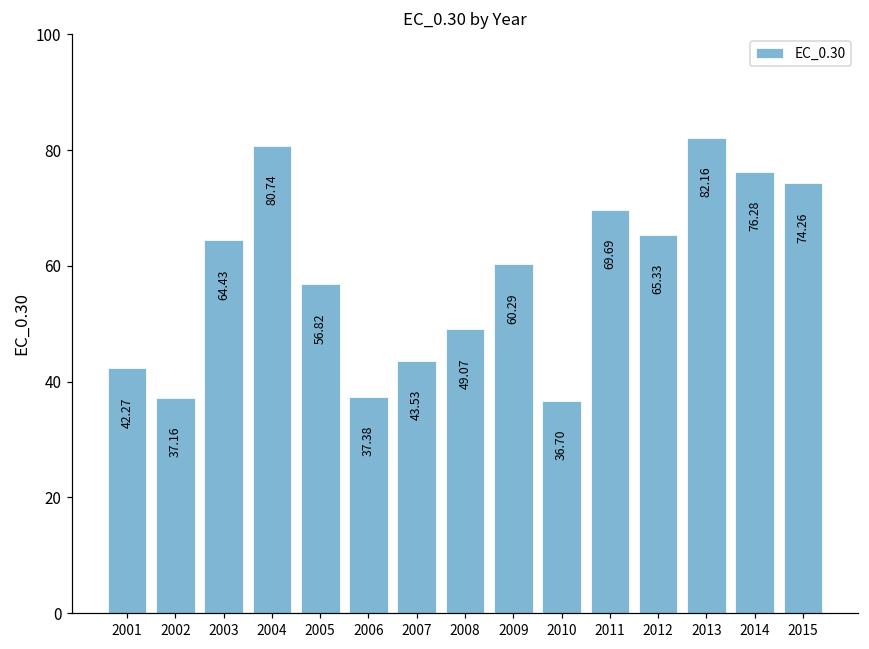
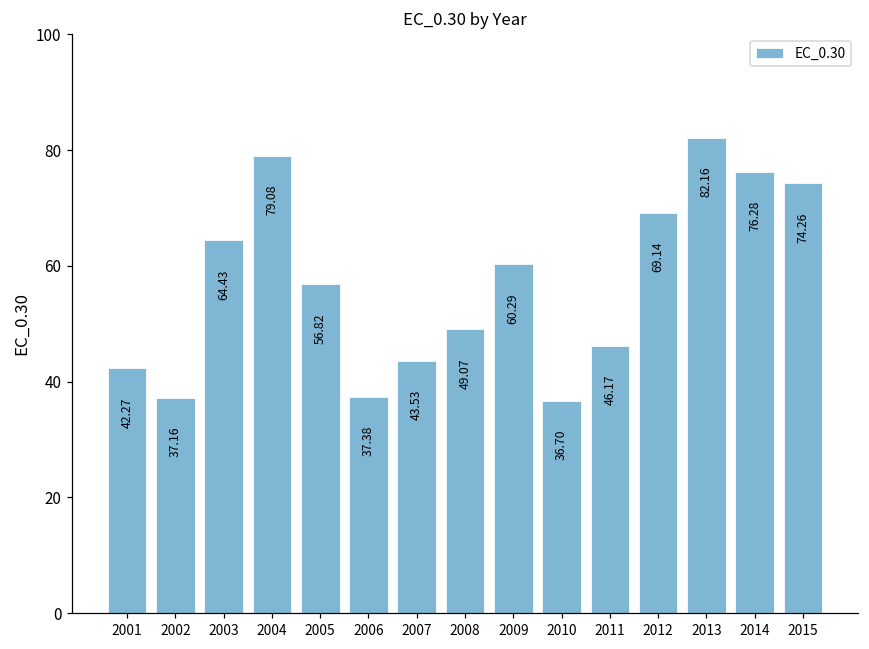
2004: 80.74 -> 79.08
2011: 69.69 -> 46.17
2012: 65.33 -> 69.14
